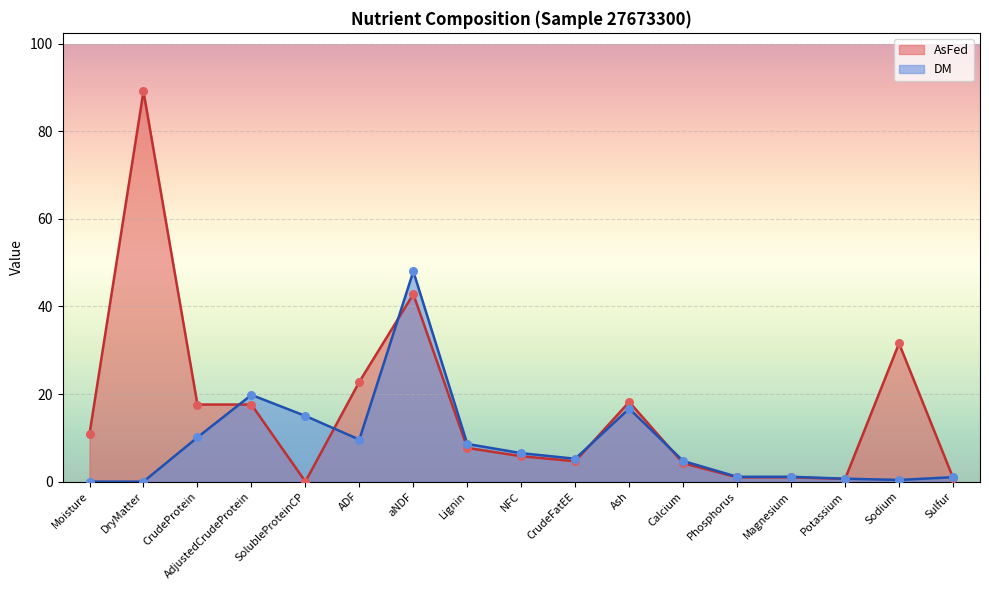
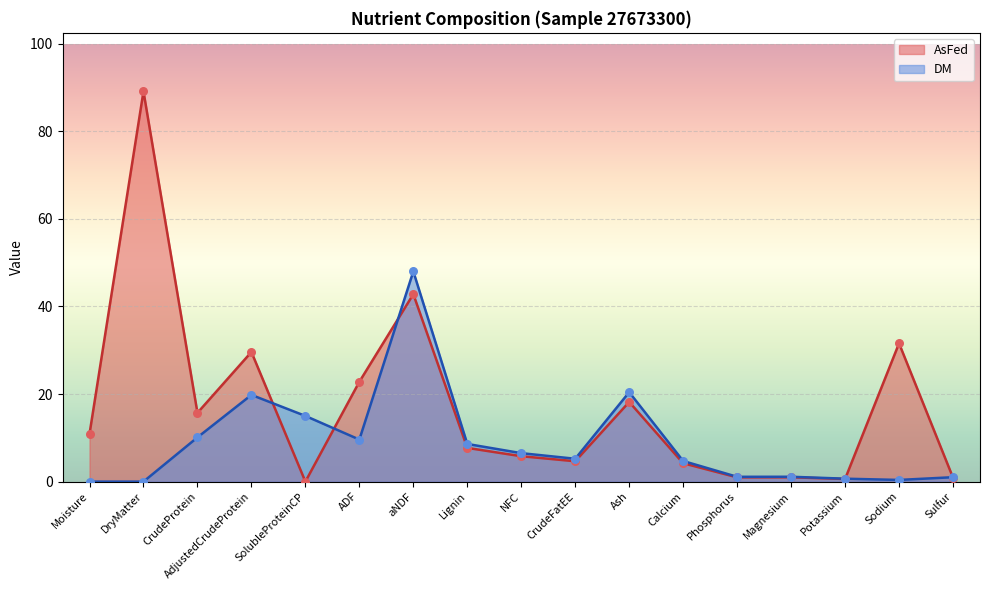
AsFed, CrudeProtein: 18 -> 16
AsFed, AdjustedCrudeProtein: 18 -> 30
DM, Ash: 17 -> 20
